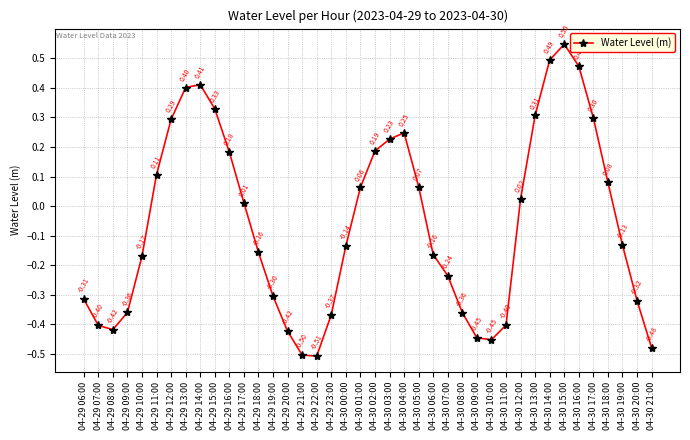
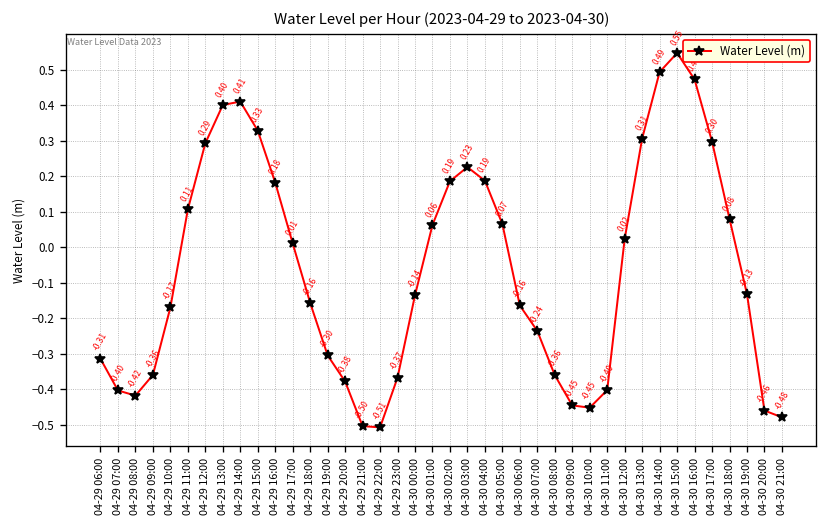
04-29 20:00: -0.42 -> -0.38
04-30 04:00: 0.25 -> 0.19
04-30 20:00: -0.32 -> -0.46
